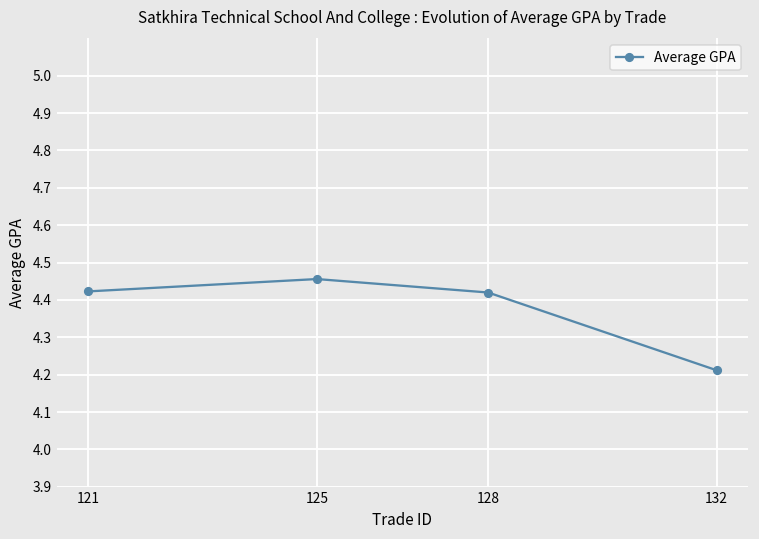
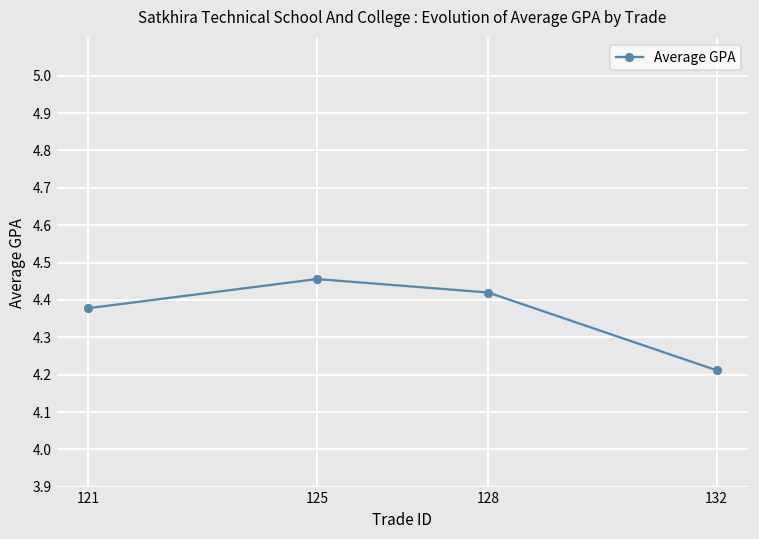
121: 4.42 -> 4.38
